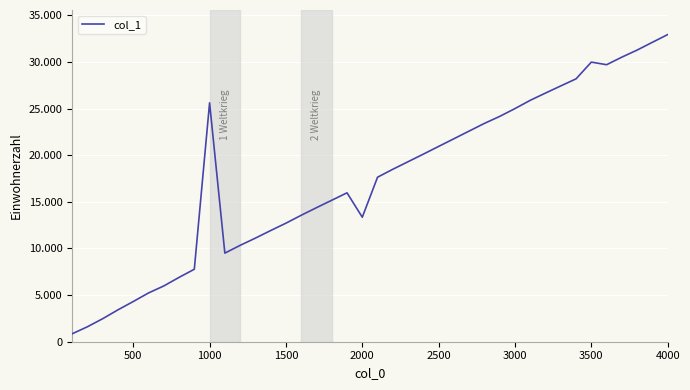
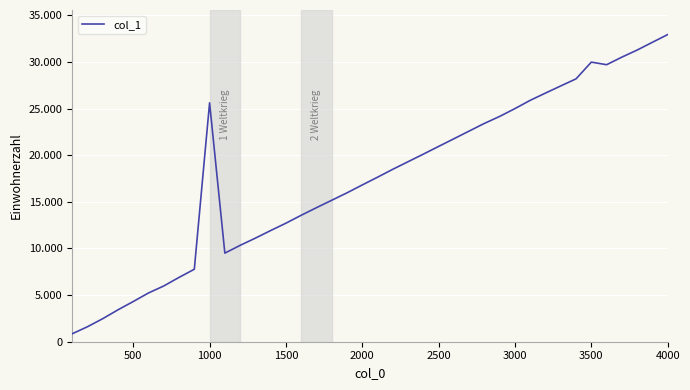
2000: 13 -> 17
